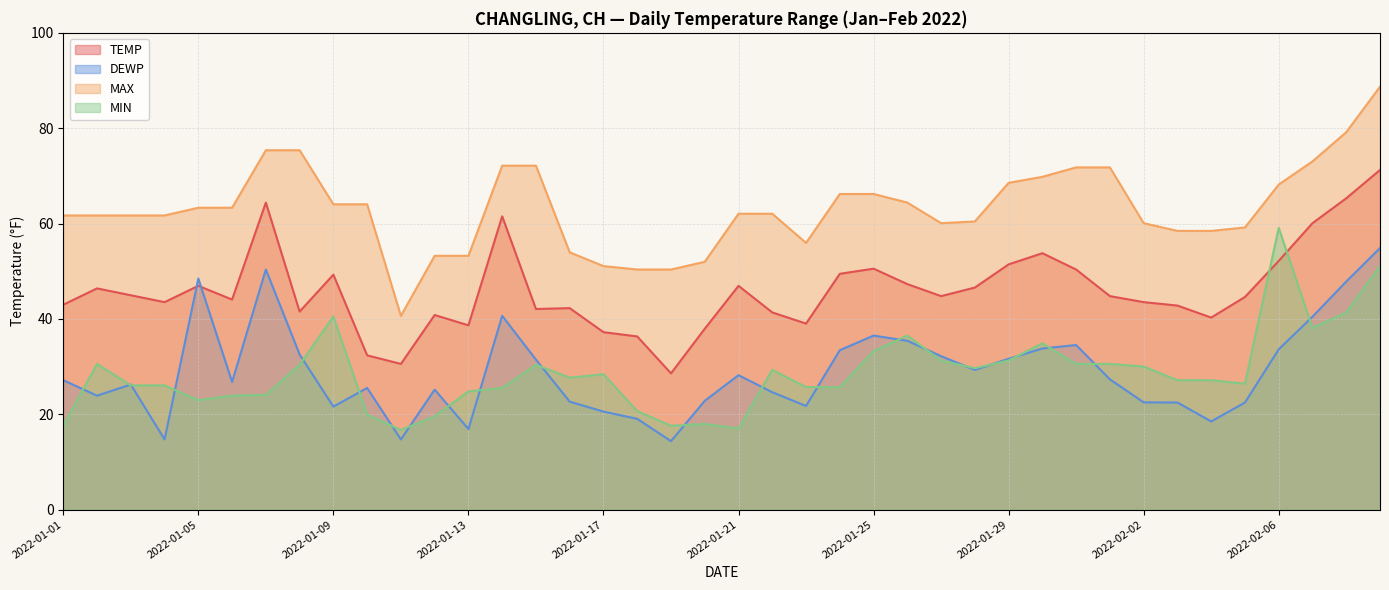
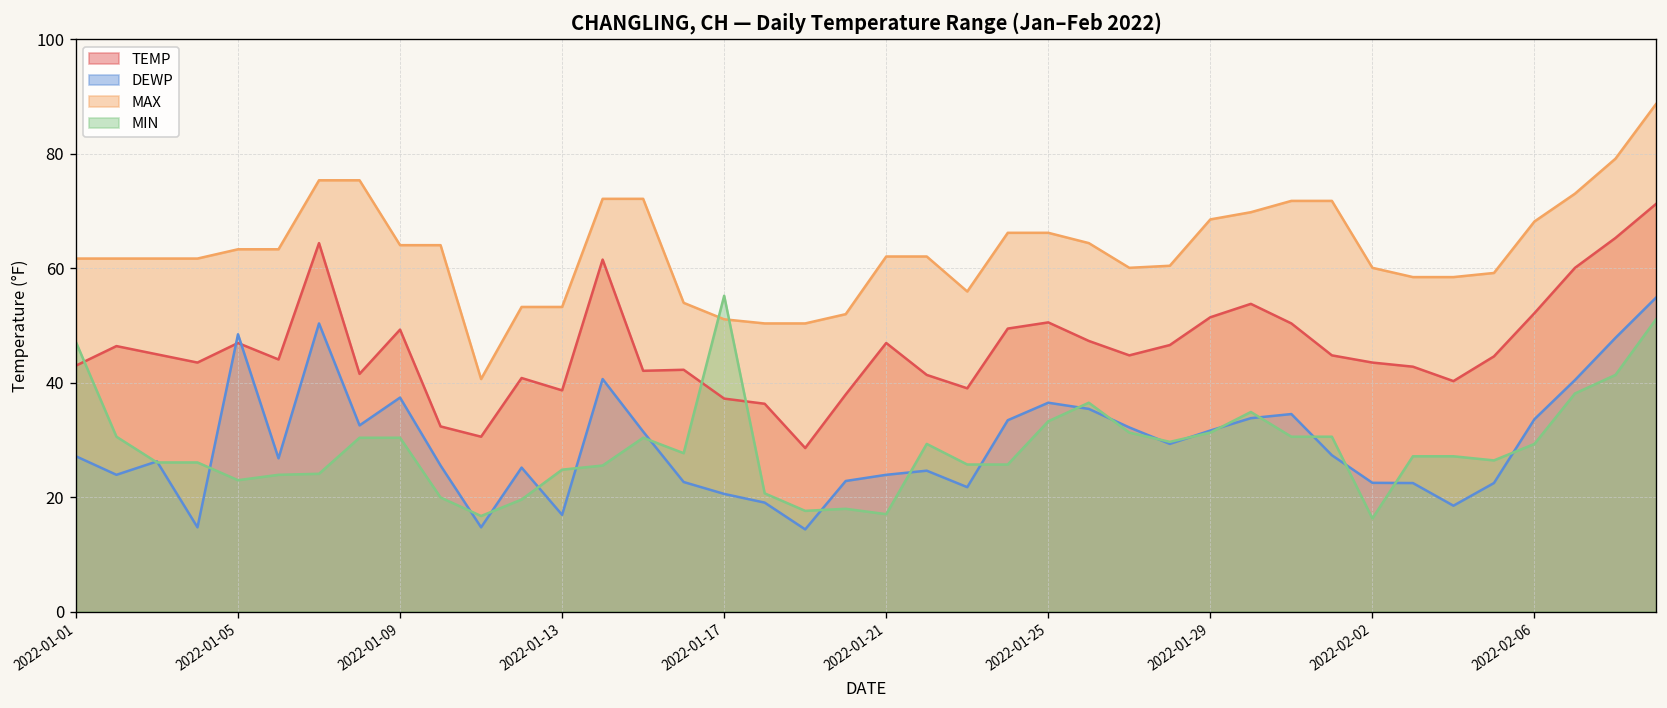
MIN, 2022-01-01: 18 -> 47
DEWP, 2022-01-09: 22 -> 37
MIN, 2022-01-09: 41 -> 30
MIN, 2022-01-17: 28 -> 55
DEWP, 2022-01-21: 28 -> 24
MIN, 2022-02-02: 30 -> 16
MIN, 2022-02-06: 59 -> 29
